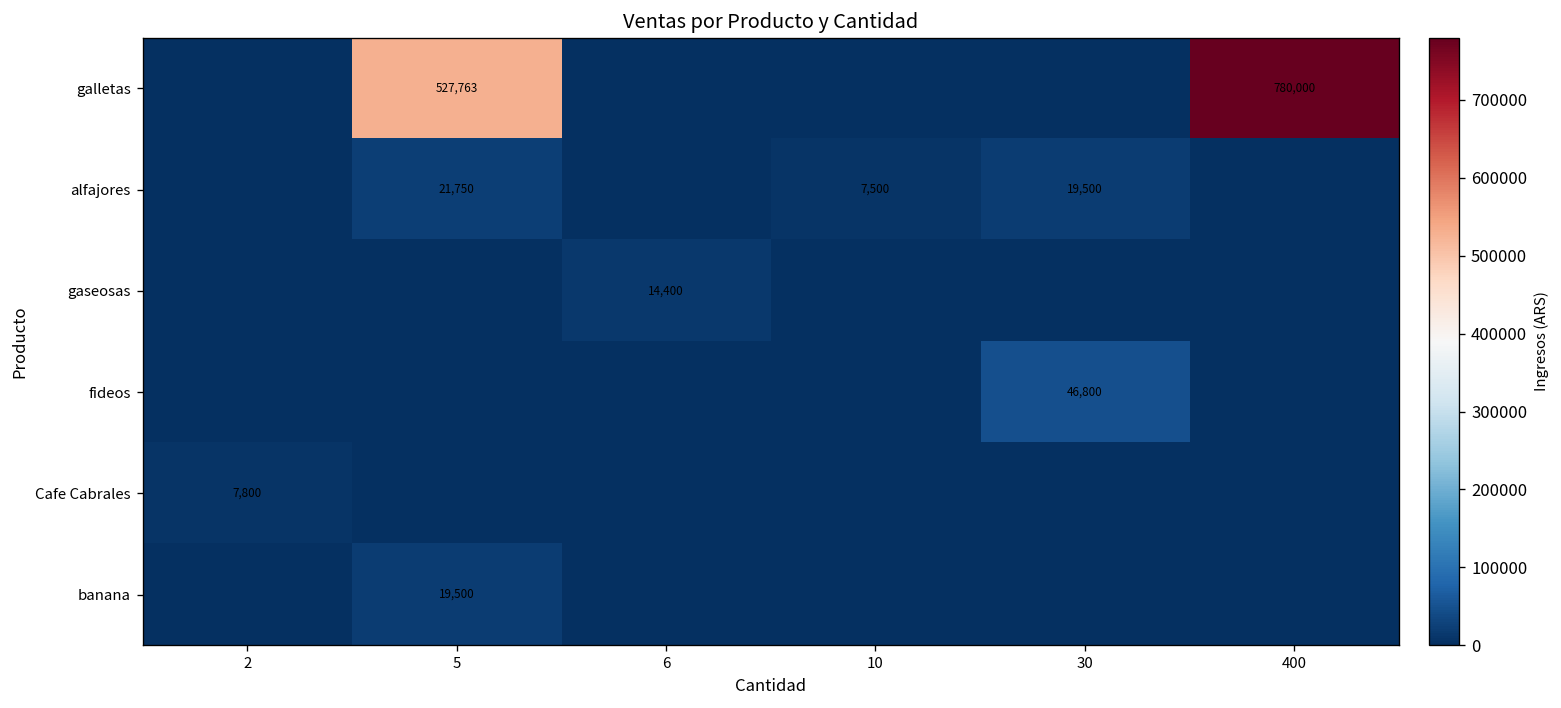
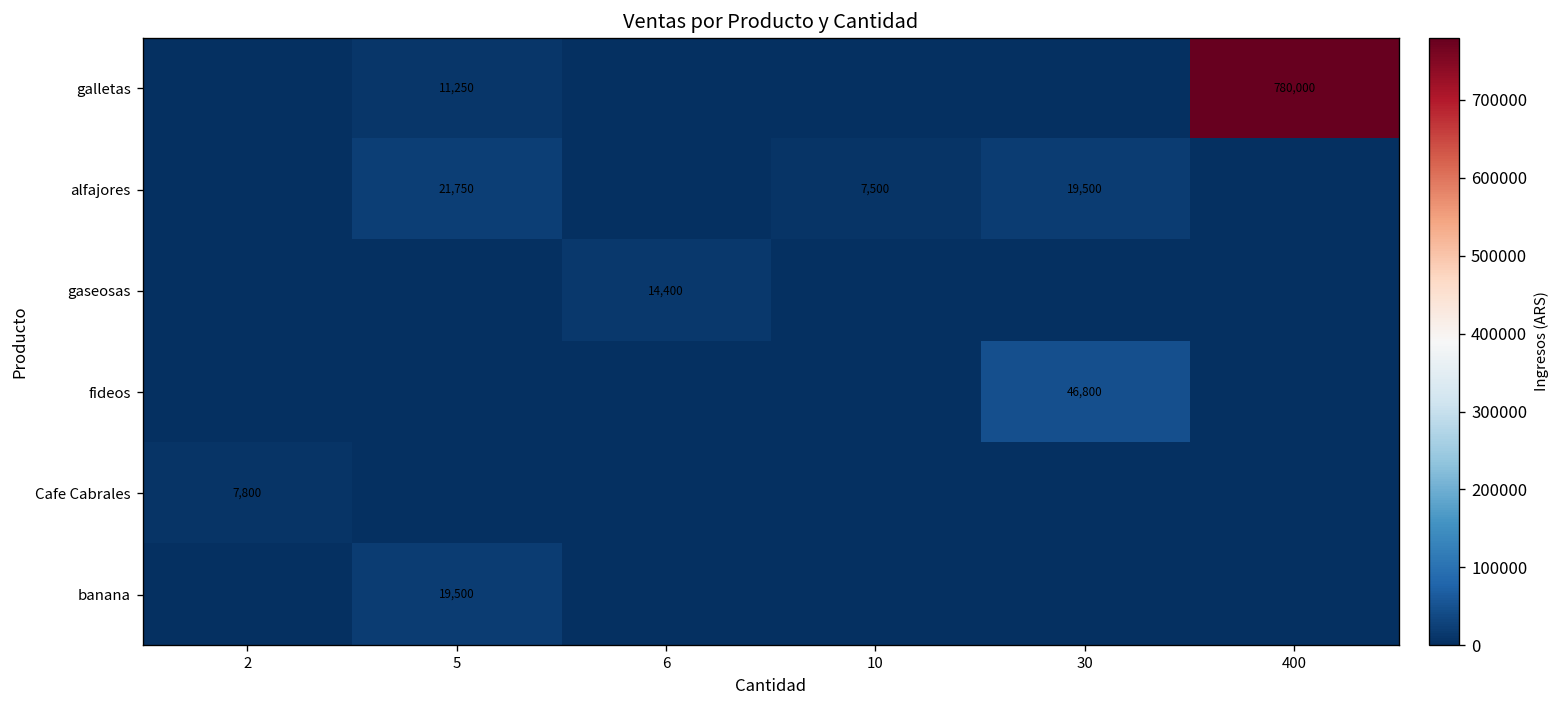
galletas, 5: 527,763 -> 11,250
